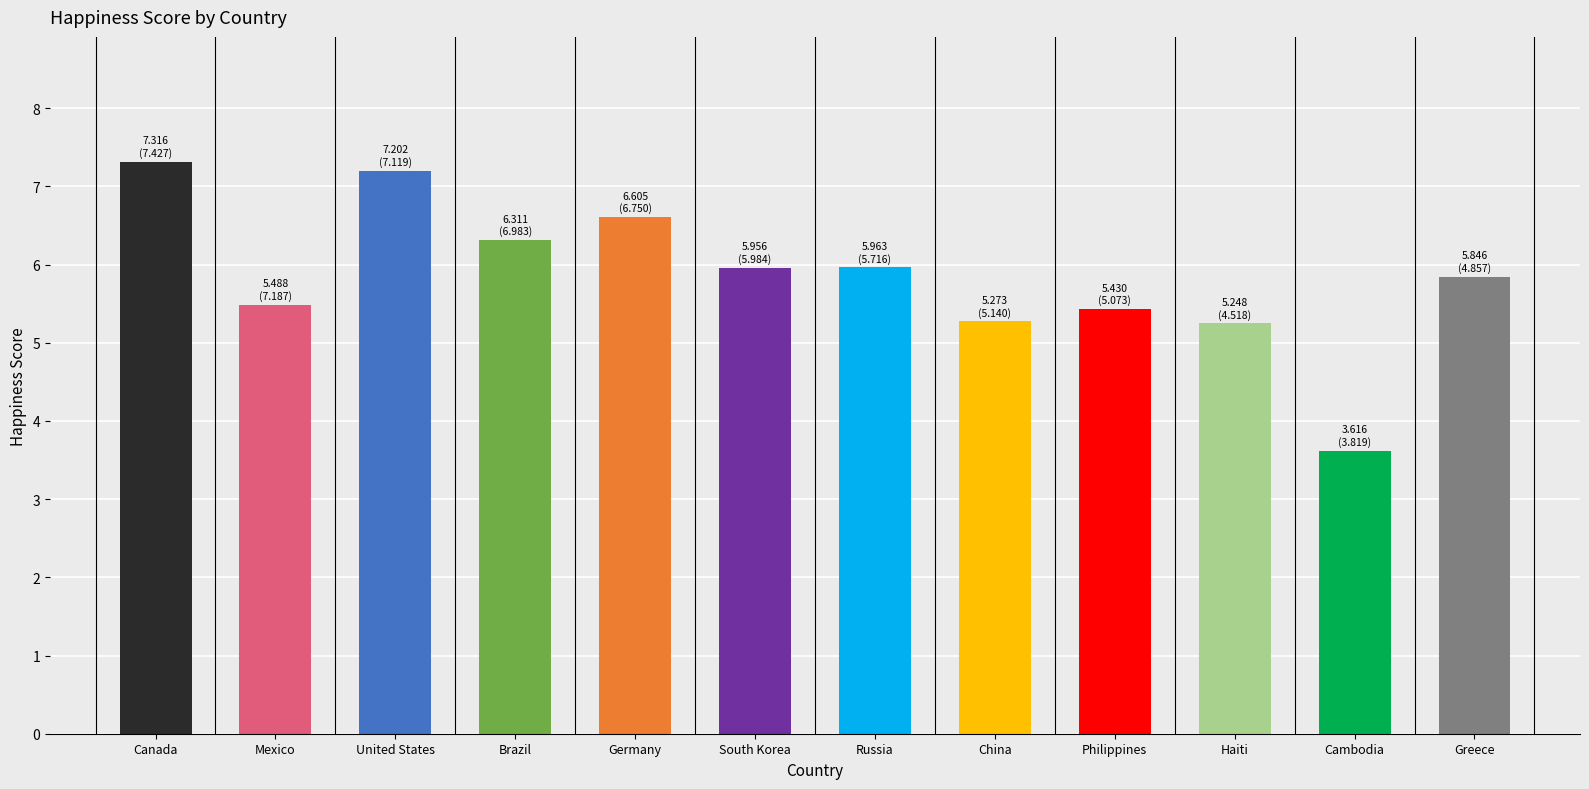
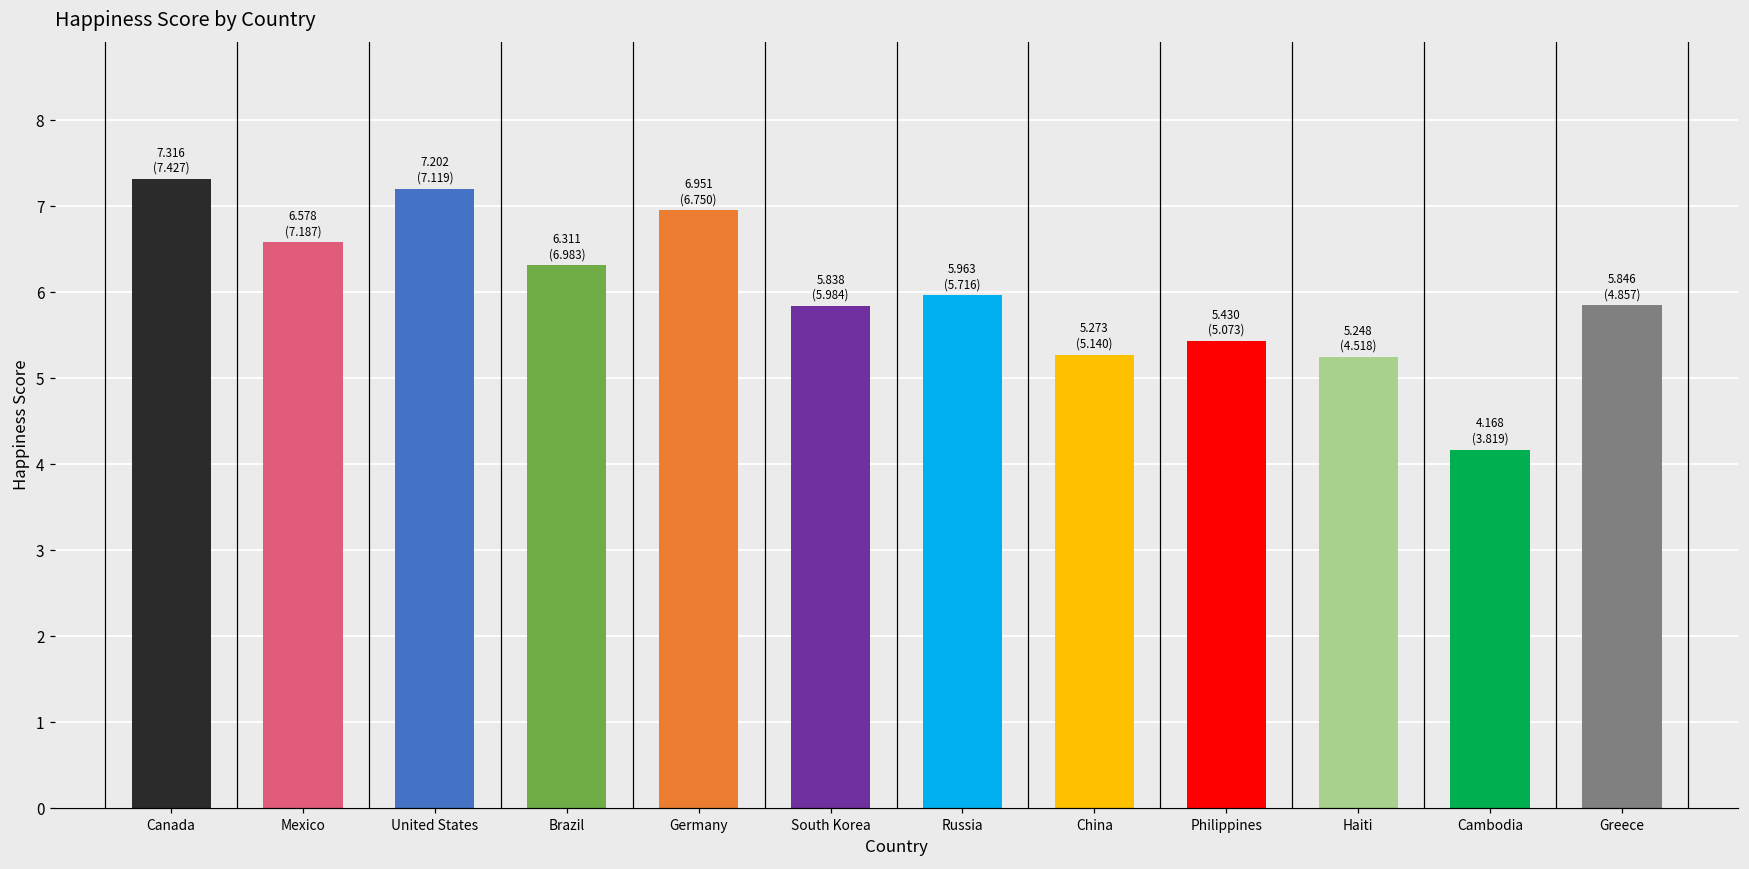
Mexico: 5.488 -> 6.578
Germany: 6.605 -> 6.951
South Korea: 5.956 -> 5.838
Cambodia: 3.616 -> 4.168
